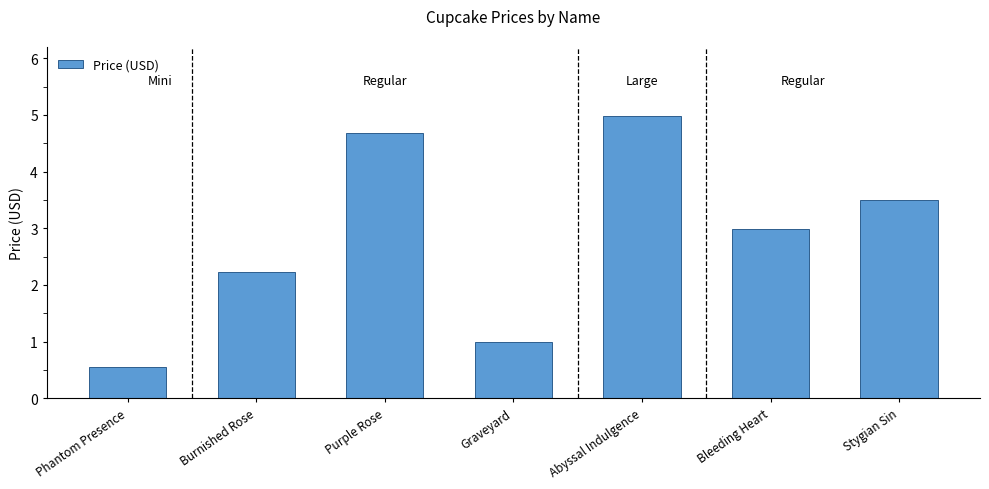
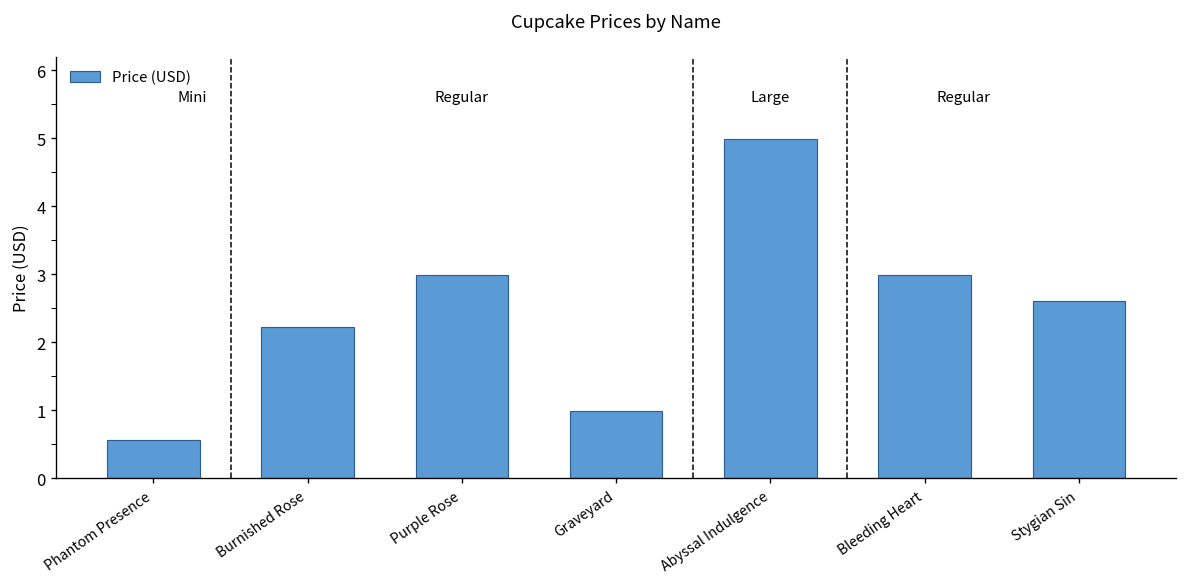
Purple Rose: 4.7 -> 3.0
Stygian Sin: 3.5 -> 2.6
